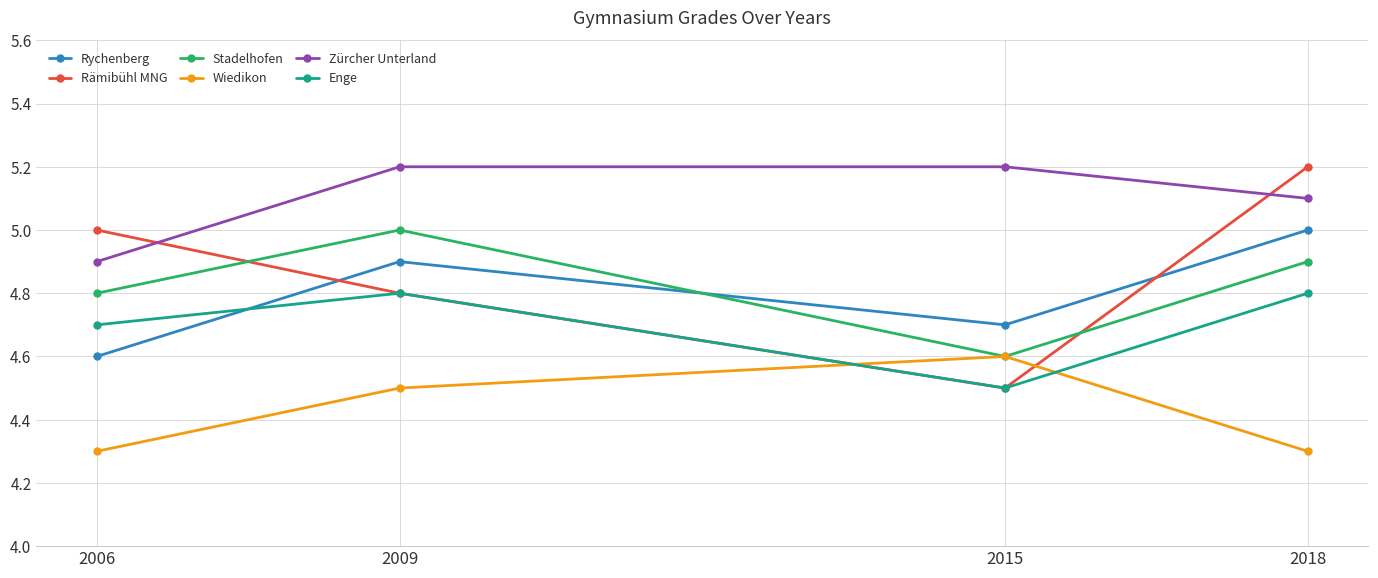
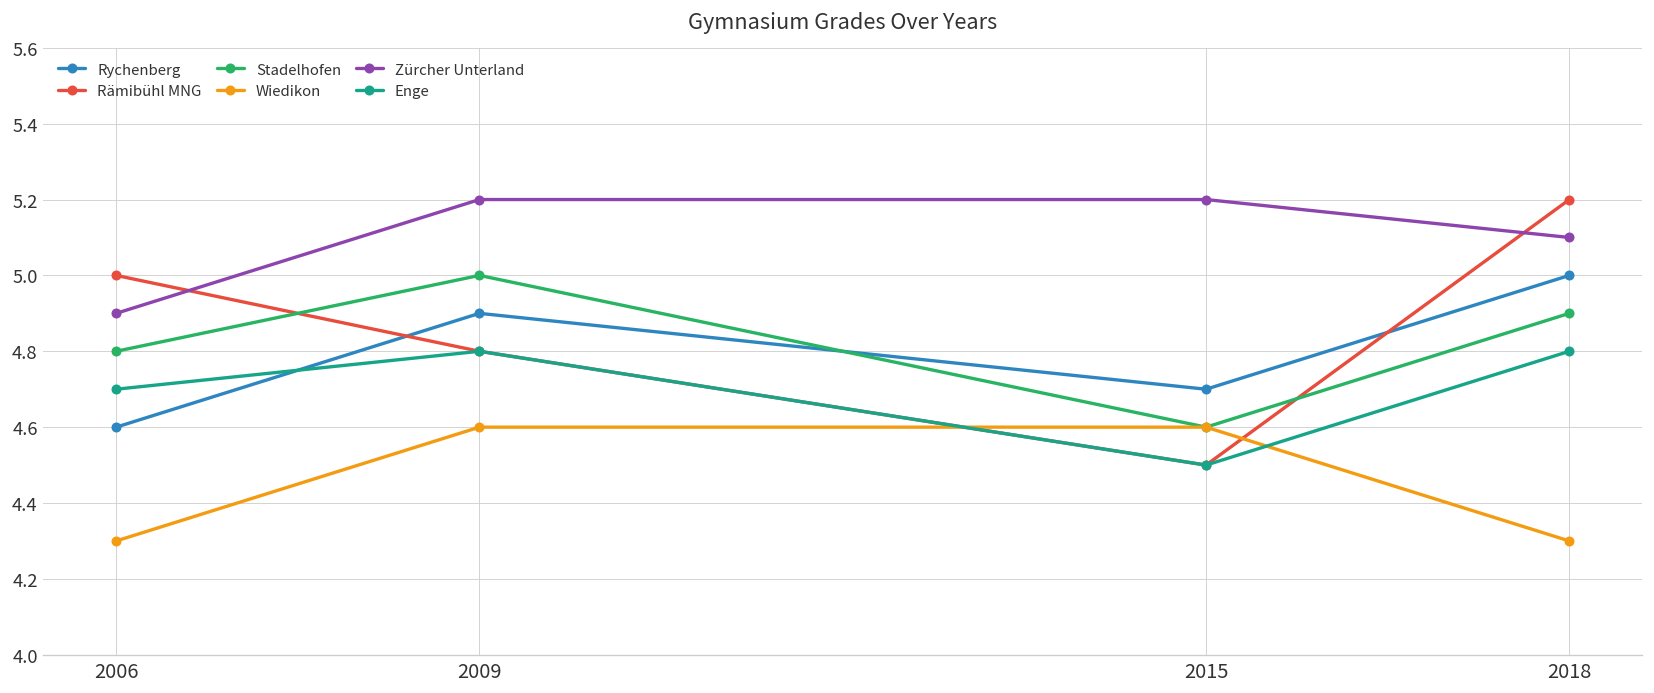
Wiedikon, 2009: 4.5 -> 4.6
